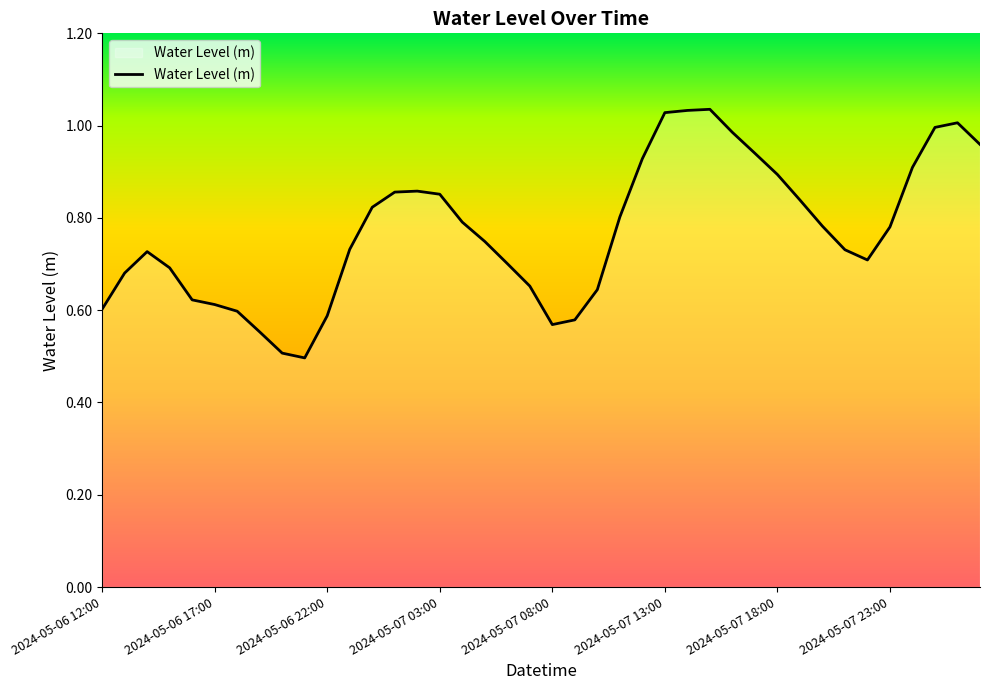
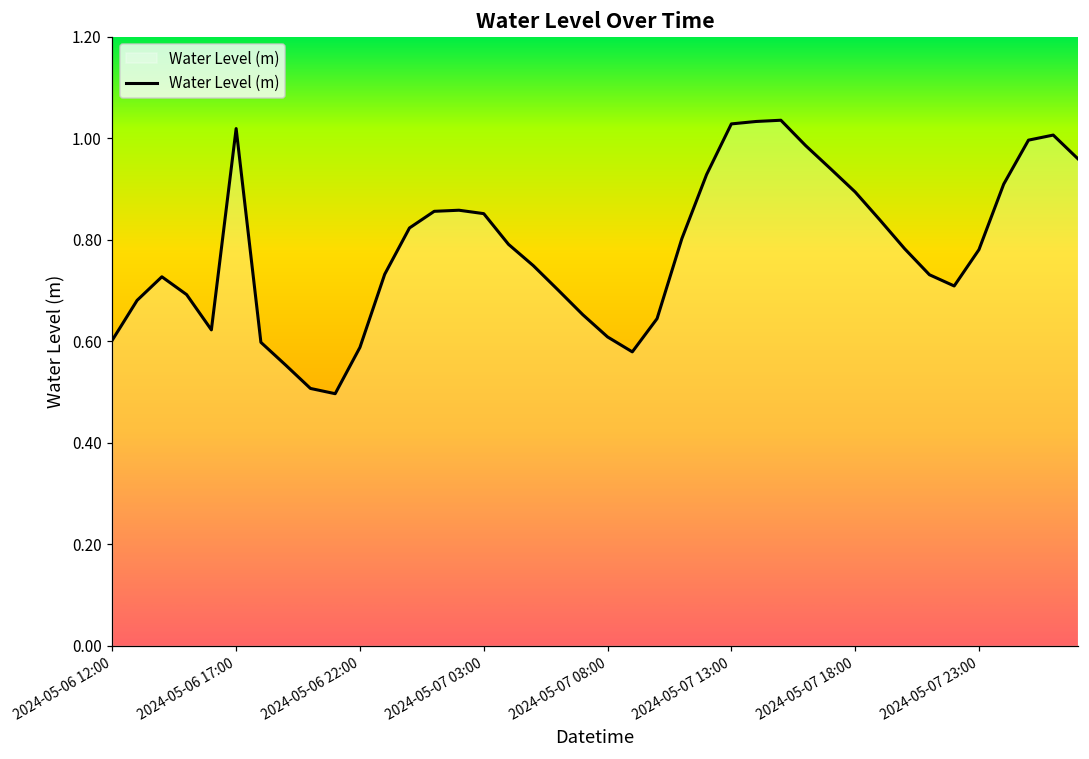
2024-05-06 17:00: 0.61 -> 1.02
2024-05-07 08:00: 0.57 -> 0.61
